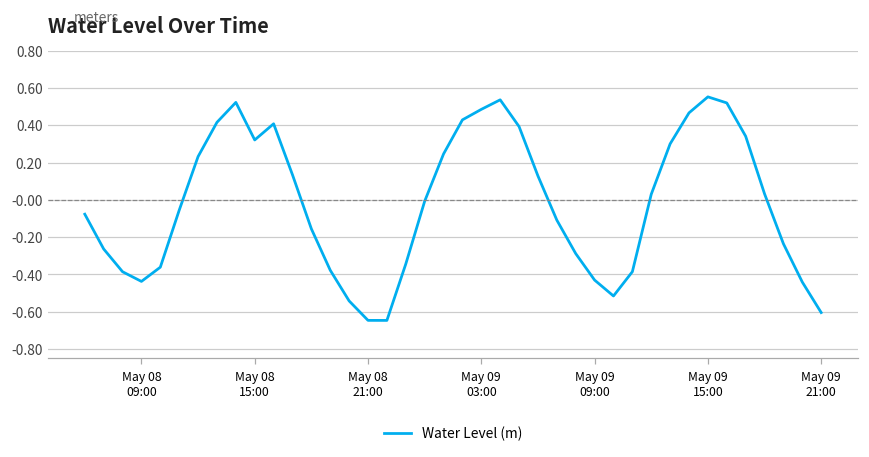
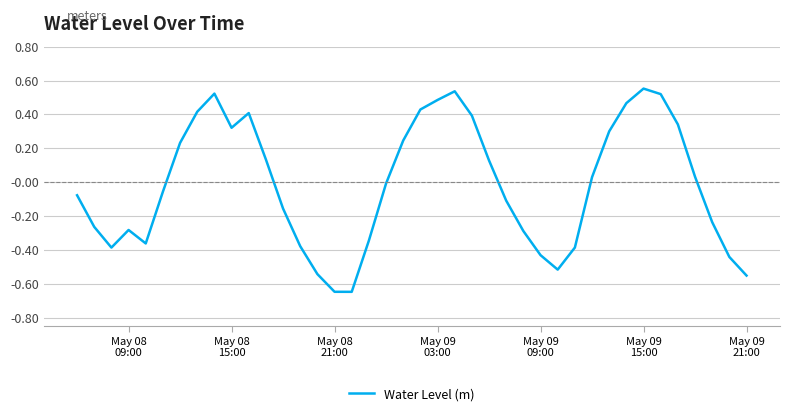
May 08 09:00: -0.44 -> -0.28
May 09 21:00: -0.60 -> -0.55
